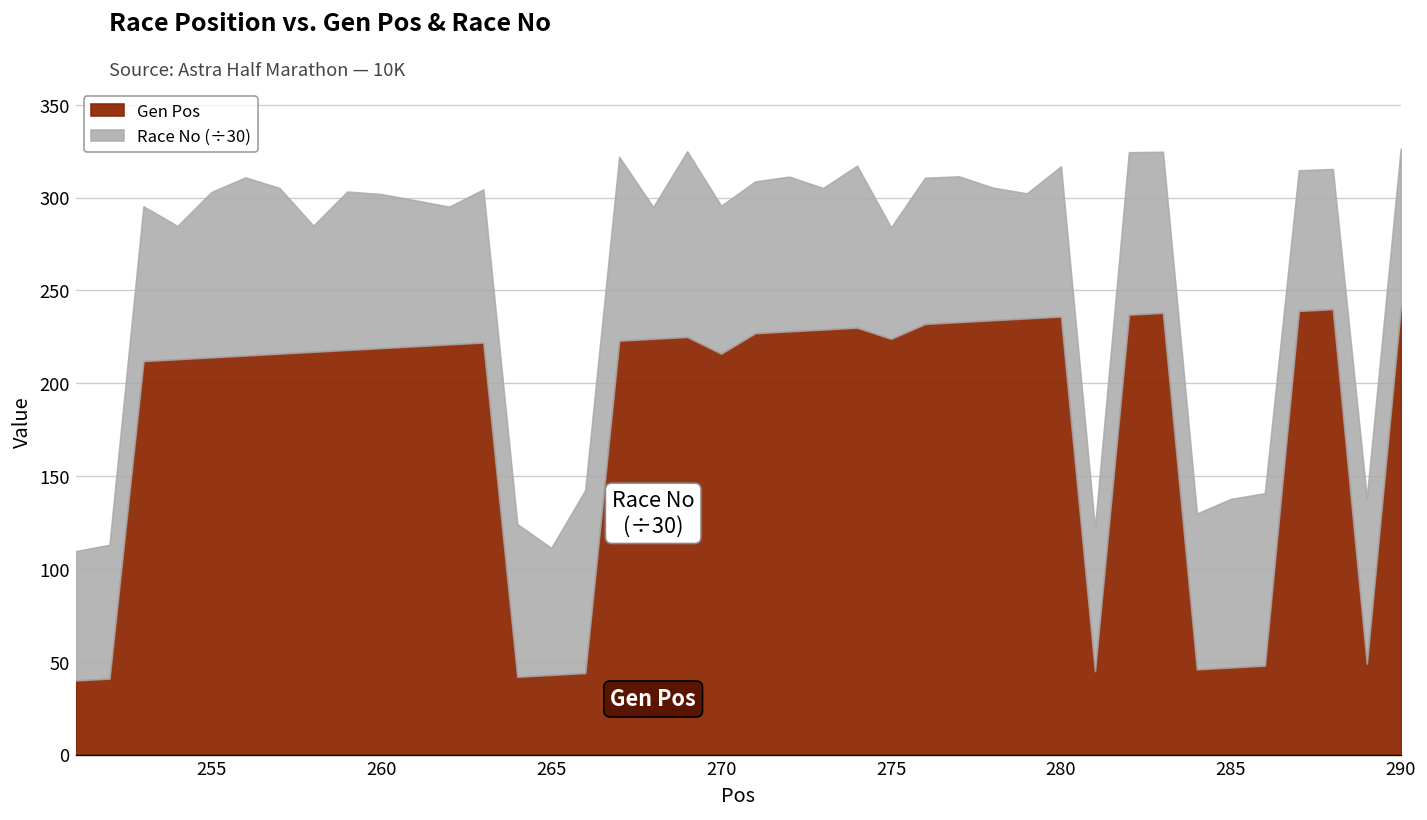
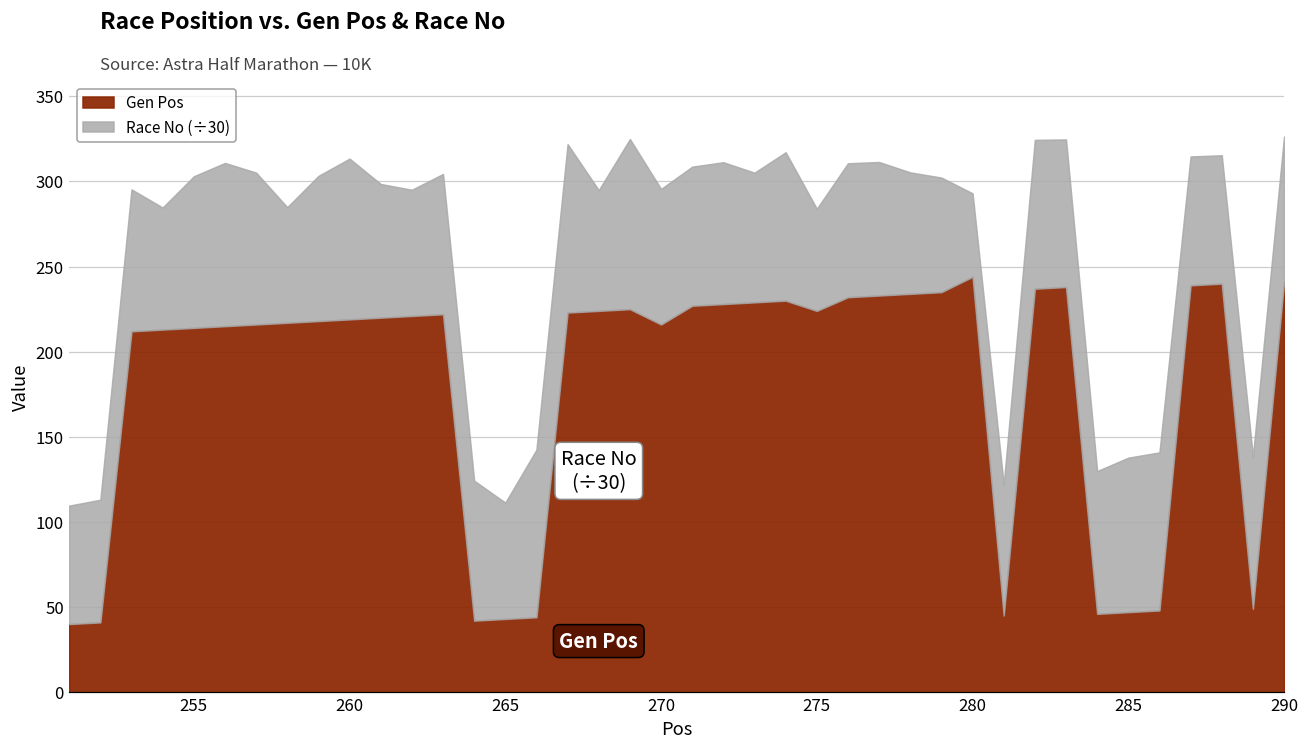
Race No (÷30), 260: 83 -> 94
Gen Pos, 280: 236 -> 244
Race No (÷30), 280: 81 -> 49
